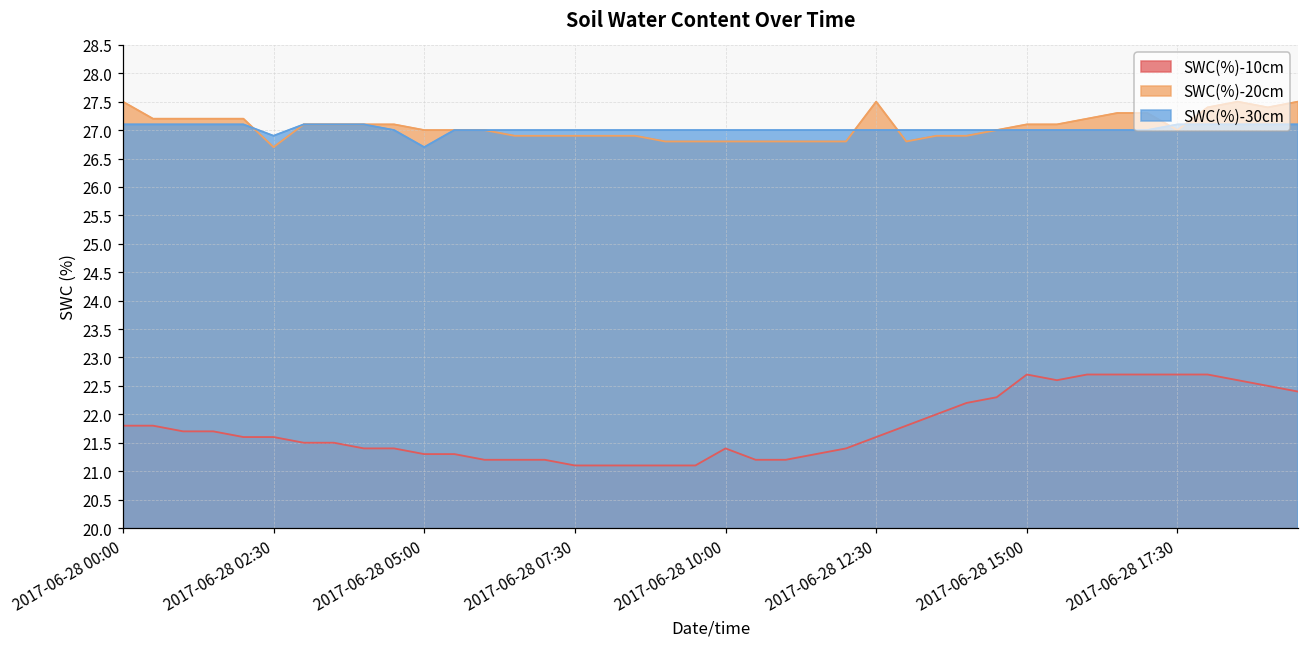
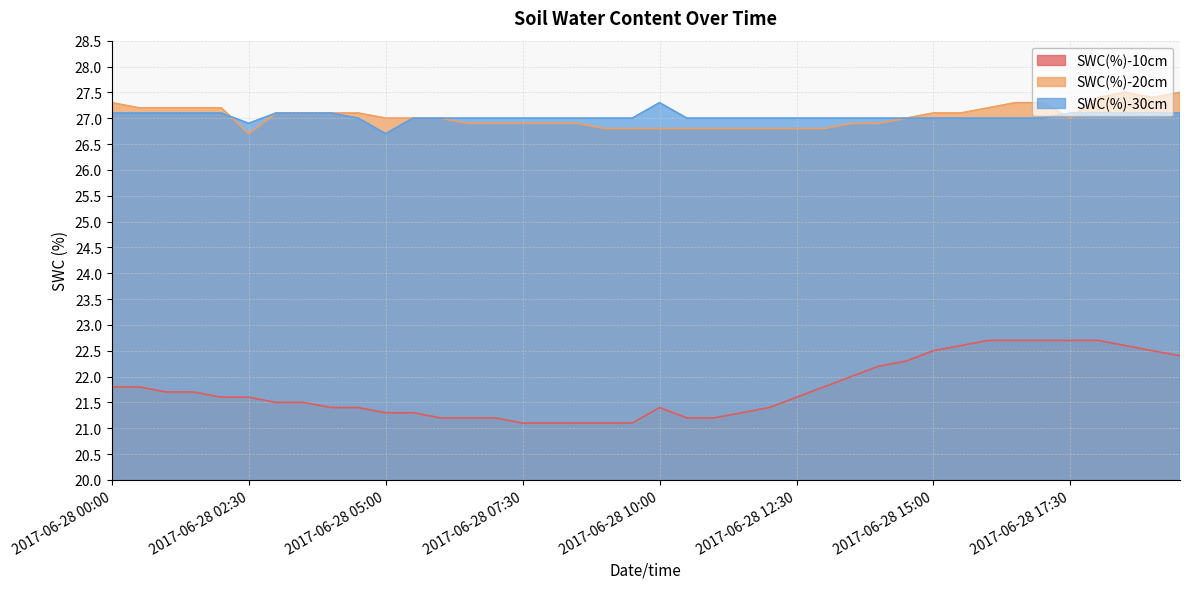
SWC(%)-20cm, 2017-06-28 00:00: 27.5 -> 27.3
SWC(%)-30cm, 2017-06-28 10:00: 27.0 -> 27.3
SWC(%)-20cm, 2017-06-28 12:30: 27.5 -> 26.8
SWC(%)-10cm, 2017-06-28 15:00: 22.7 -> 22.5
